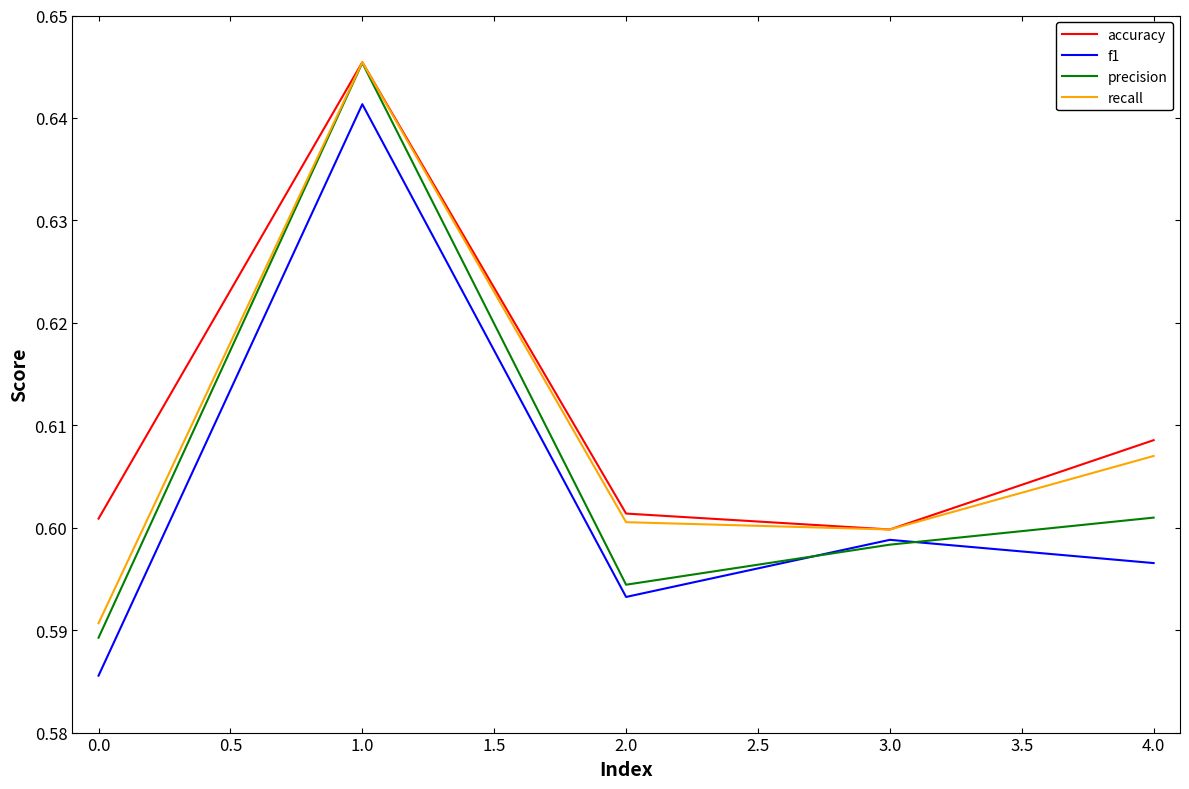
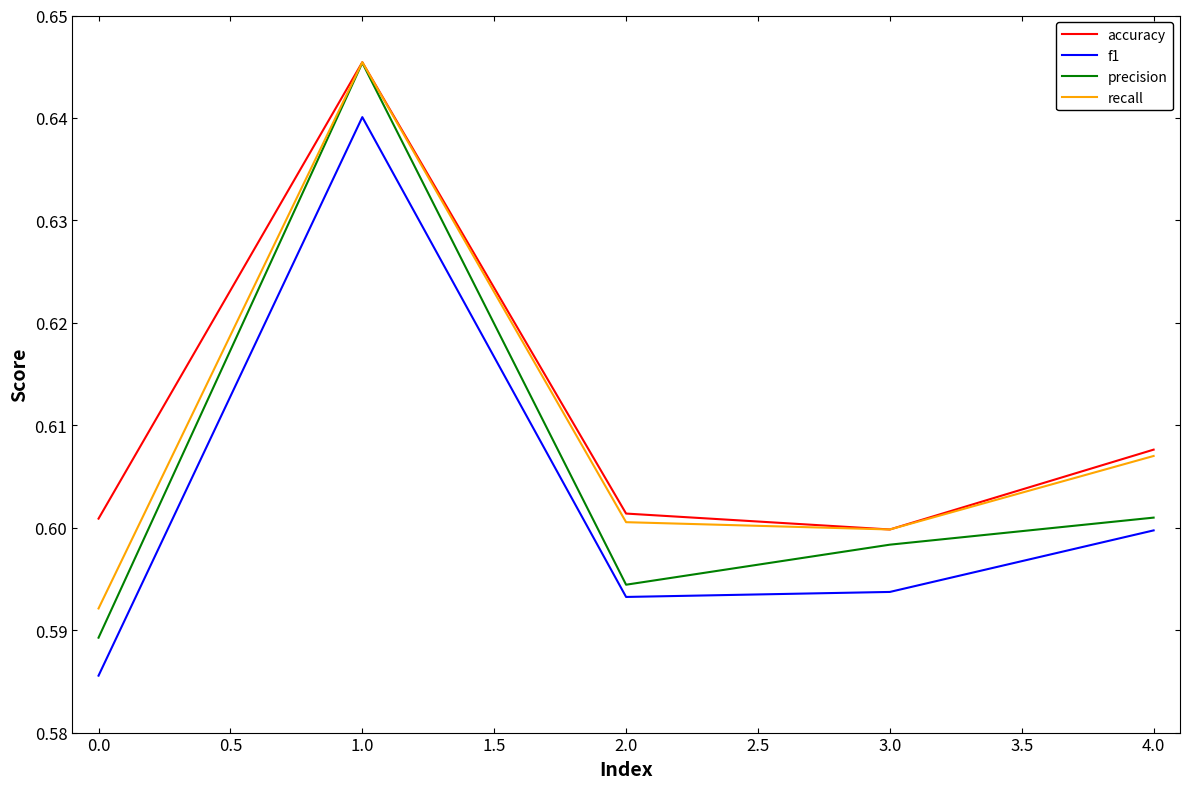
recall, 0.0: 0.5907 -> 0.5921
f1, 1.0: 0.6413 -> 0.6401
f1, 3.0: 0.5988 -> 0.5937
accuracy, 4.0: 0.6085 -> 0.6076
f1, 4.0: 0.5965 -> 0.5997
